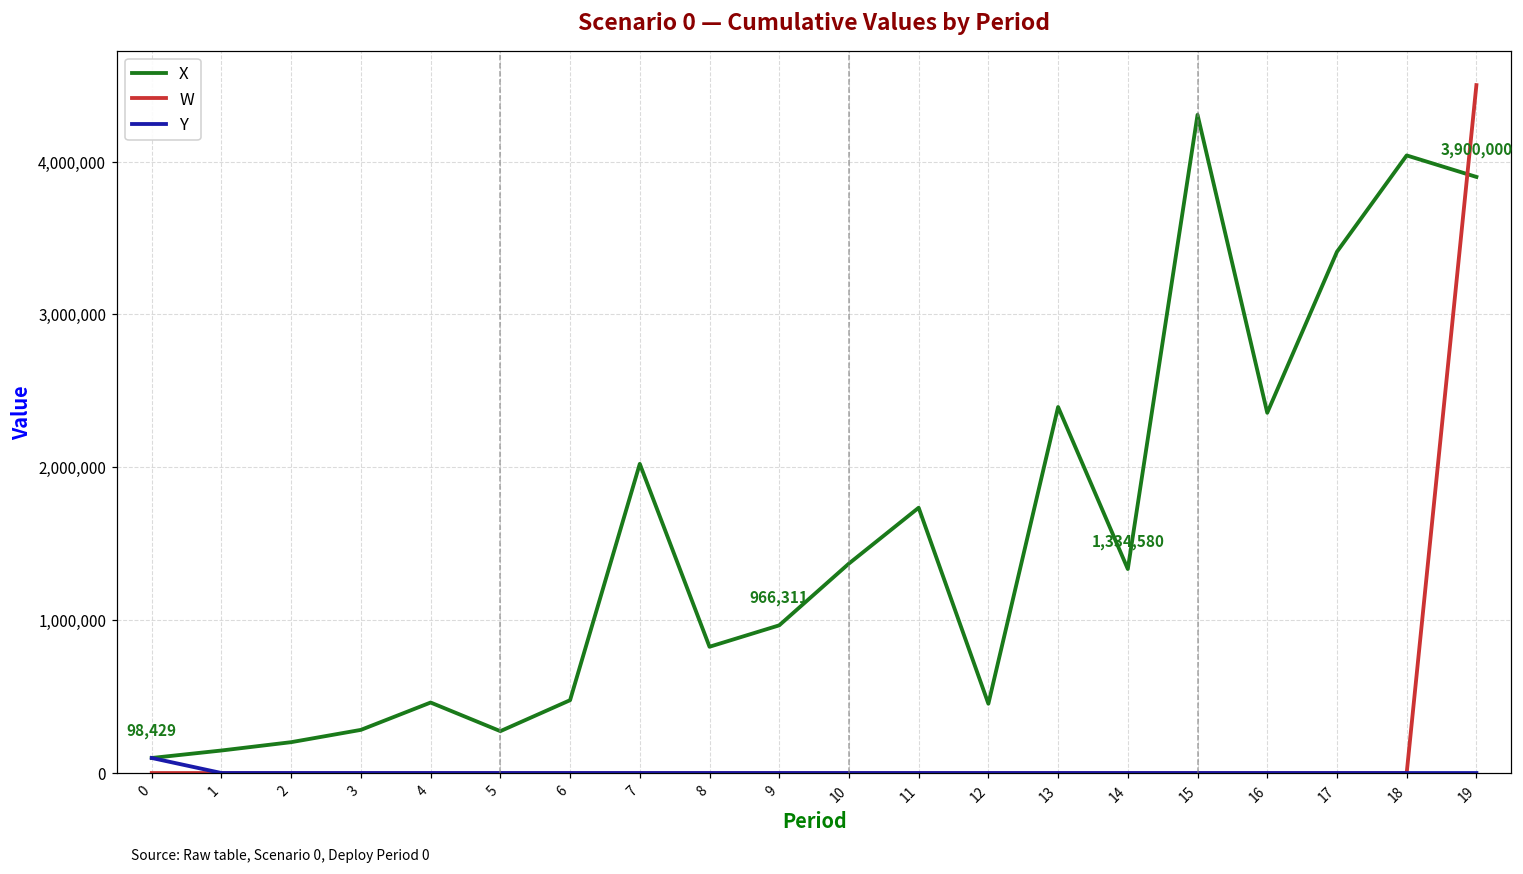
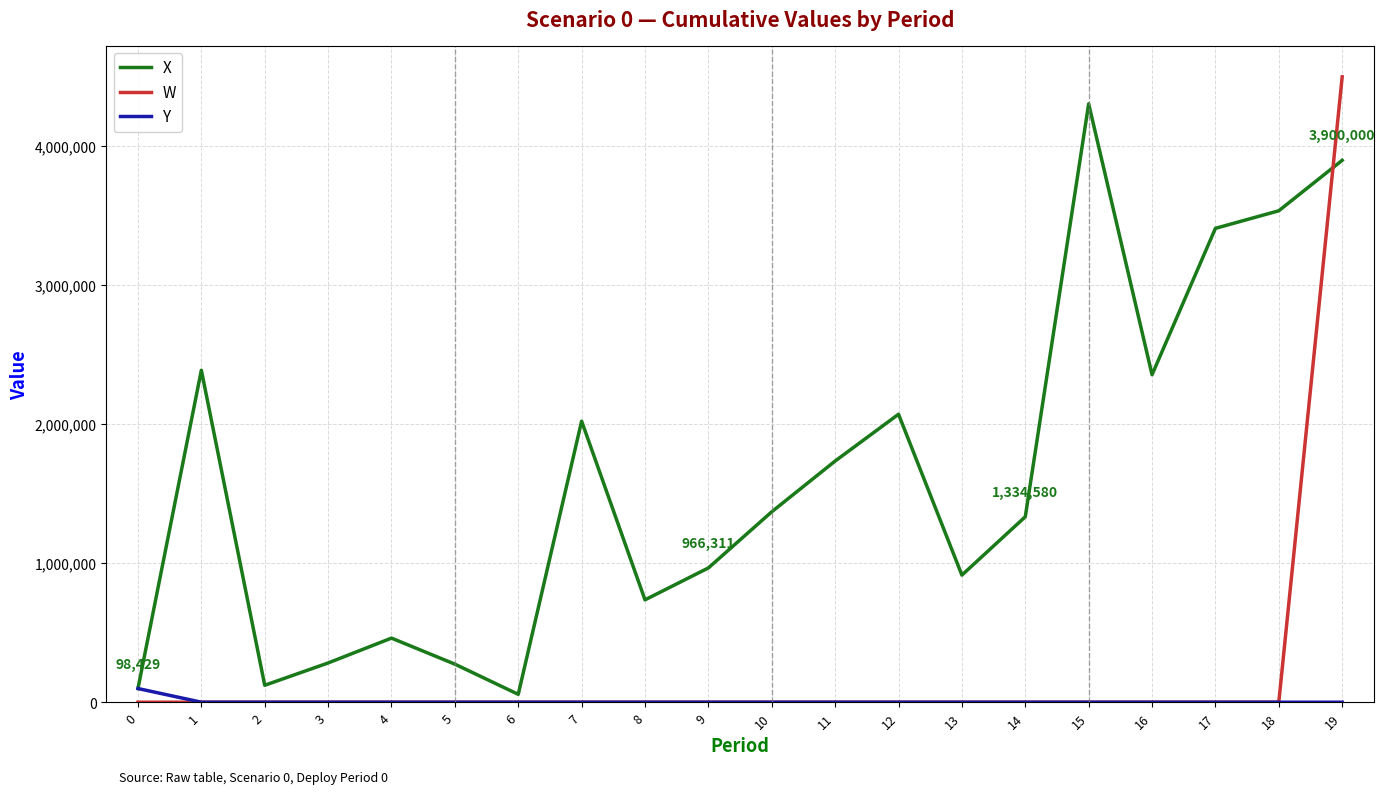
X, 1: 150,000 -> 2,390,000
X, 2: 200,000 -> 120,000
X, 6: 480,000 -> 60,000
X, 8: 830,000 -> 740,000
X, 12: 450,000 -> 2,070,000
X, 13: 2,390,000 -> 910,000
X, 18: 4,040,000 -> 3,540,000
